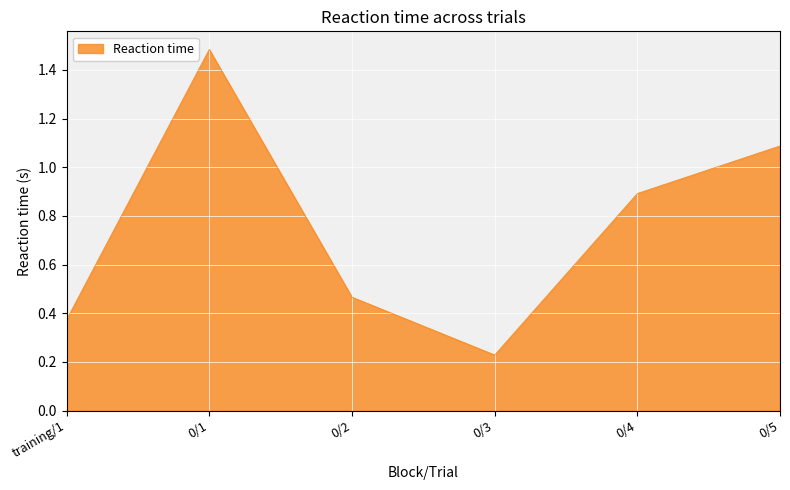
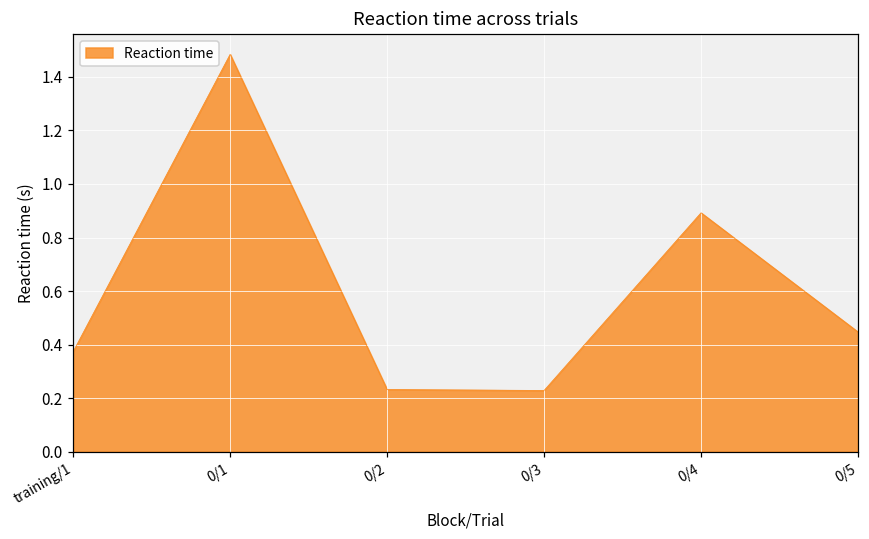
0/2: 0.47 -> 0.23
0/5: 1.09 -> 0.45
